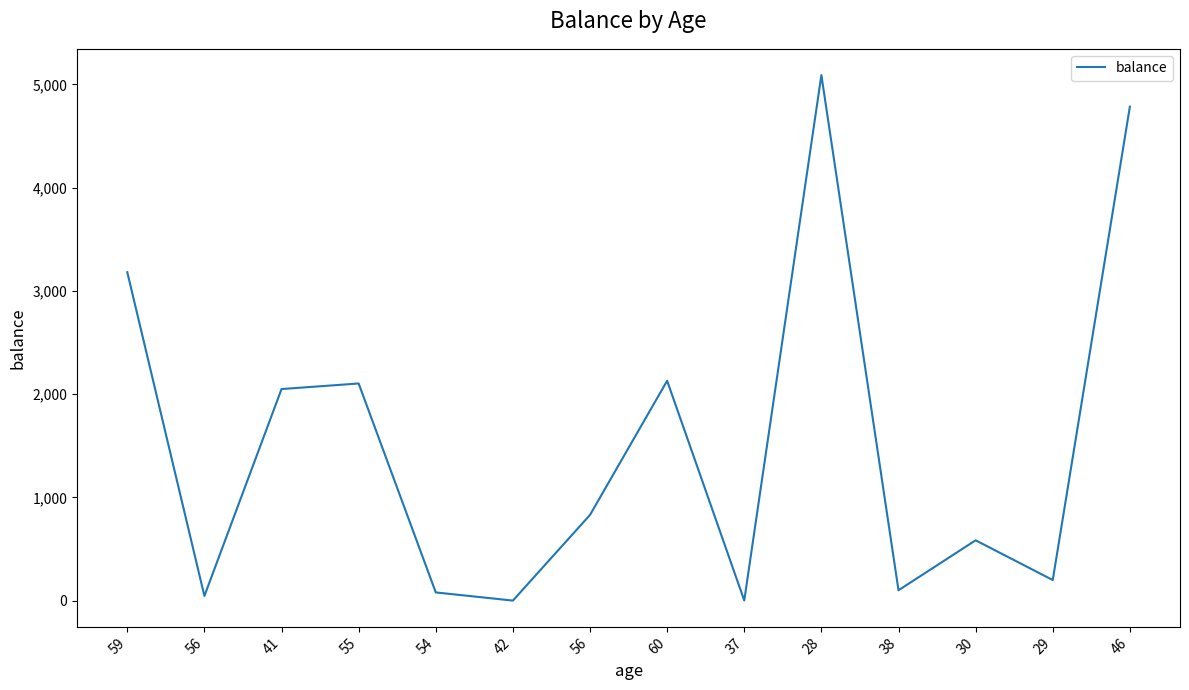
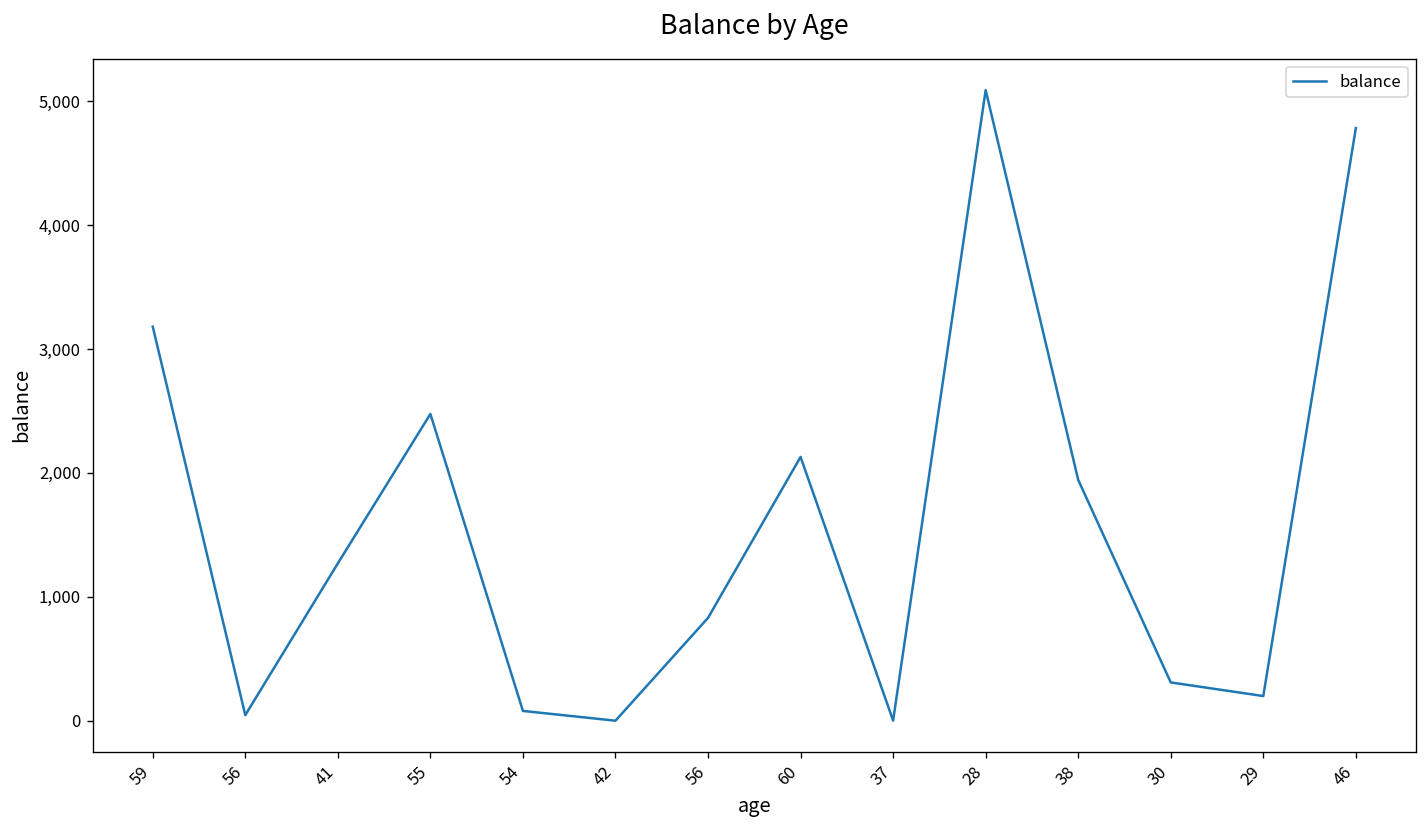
41: 2,050 -> 1,270
55: 2,100 -> 2,480
38: 100 -> 1,940
30: 580 -> 310
